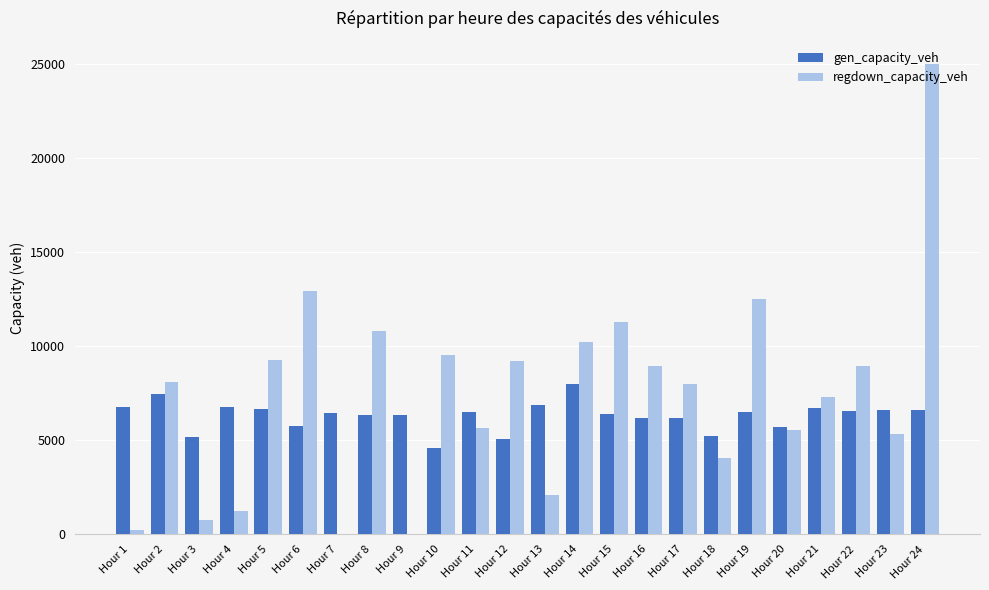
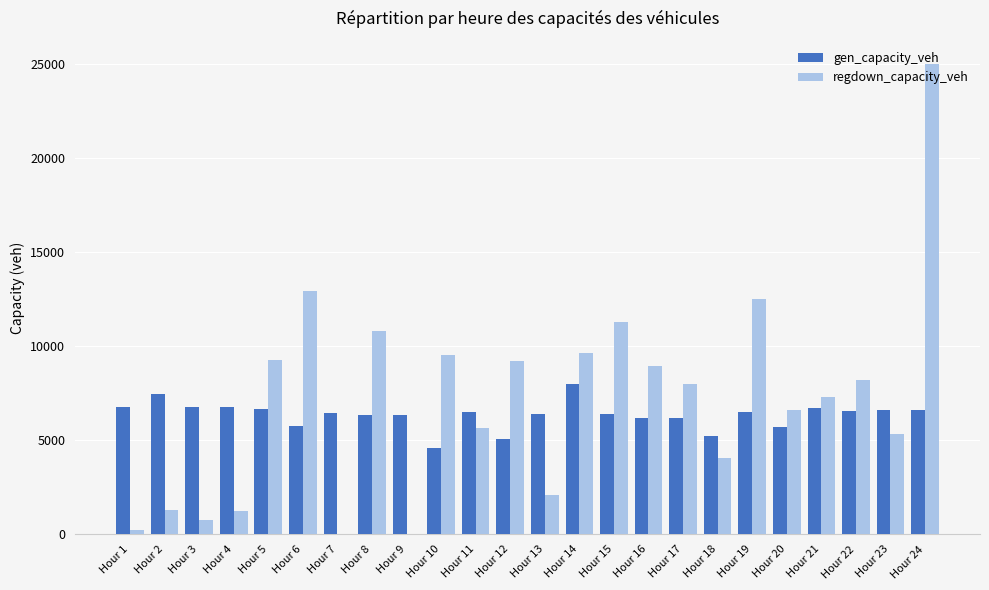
regdown_capacity_veh, Hour 2: 8100 -> 1300
gen_capacity_veh, Hour 3: 5200 -> 6800
gen_capacity_veh, Hour 13: 6900 -> 6400
regdown_capacity_veh, Hour 14: 10300 -> 9700
regdown_capacity_veh, Hour 20: 5500 -> 6600
regdown_capacity_veh, Hour 22: 9000 -> 8200
